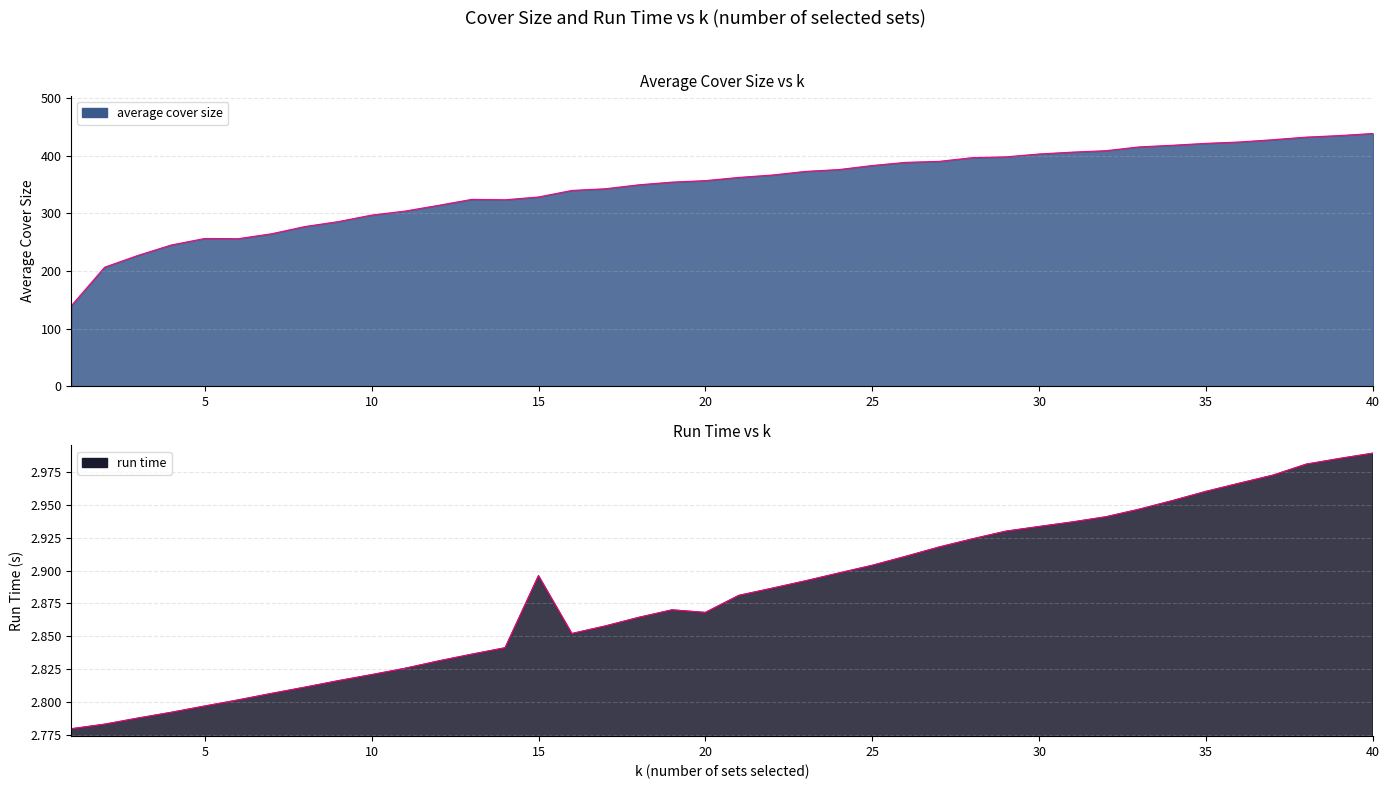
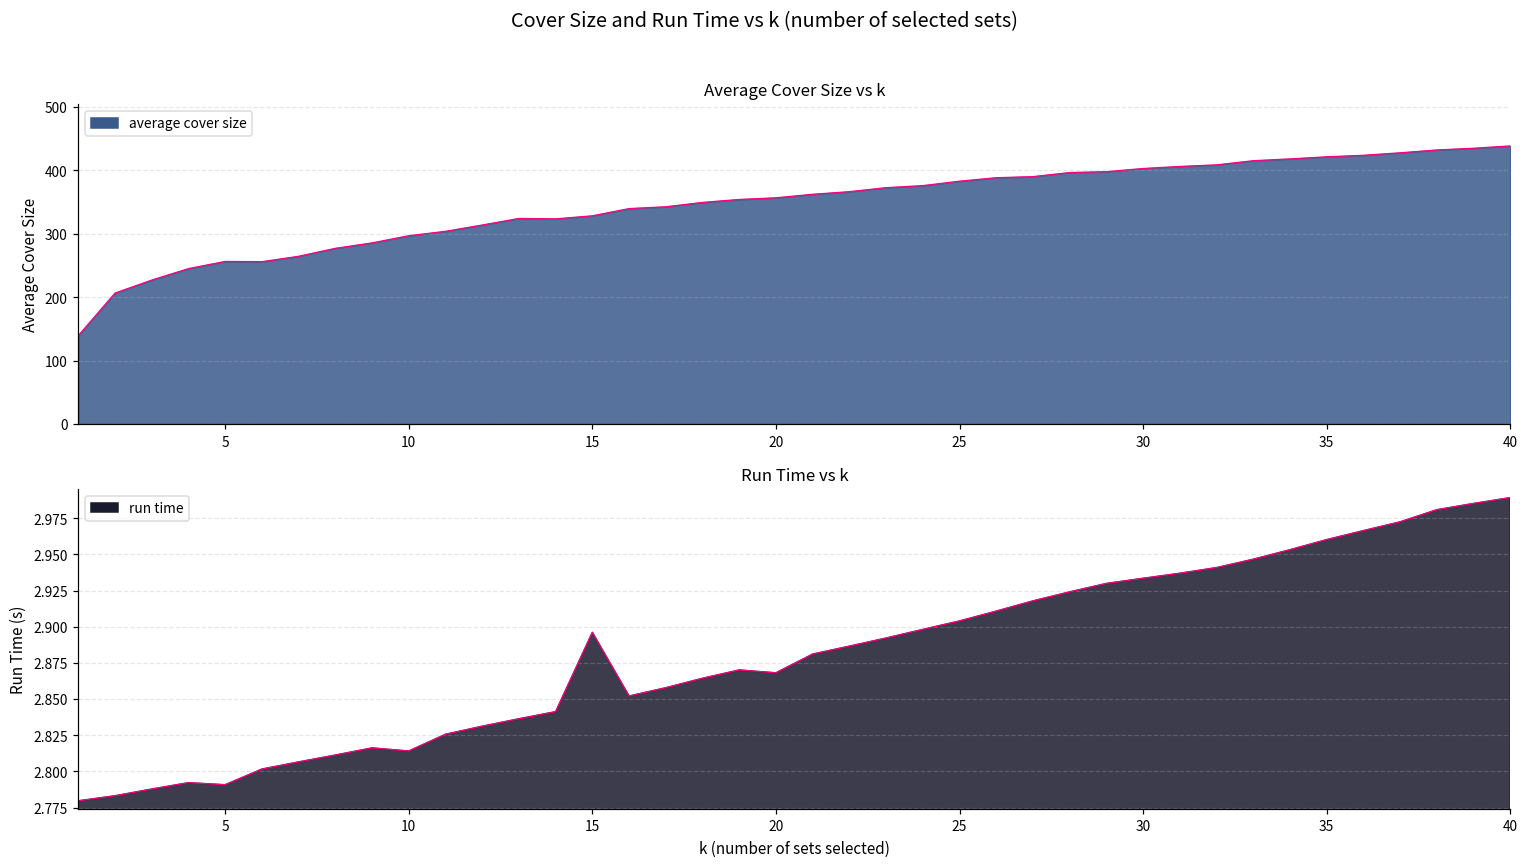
Run Time vs k, 5: 2.797 -> 2.791
Run Time vs k, 10: 2.821 -> 2.814
